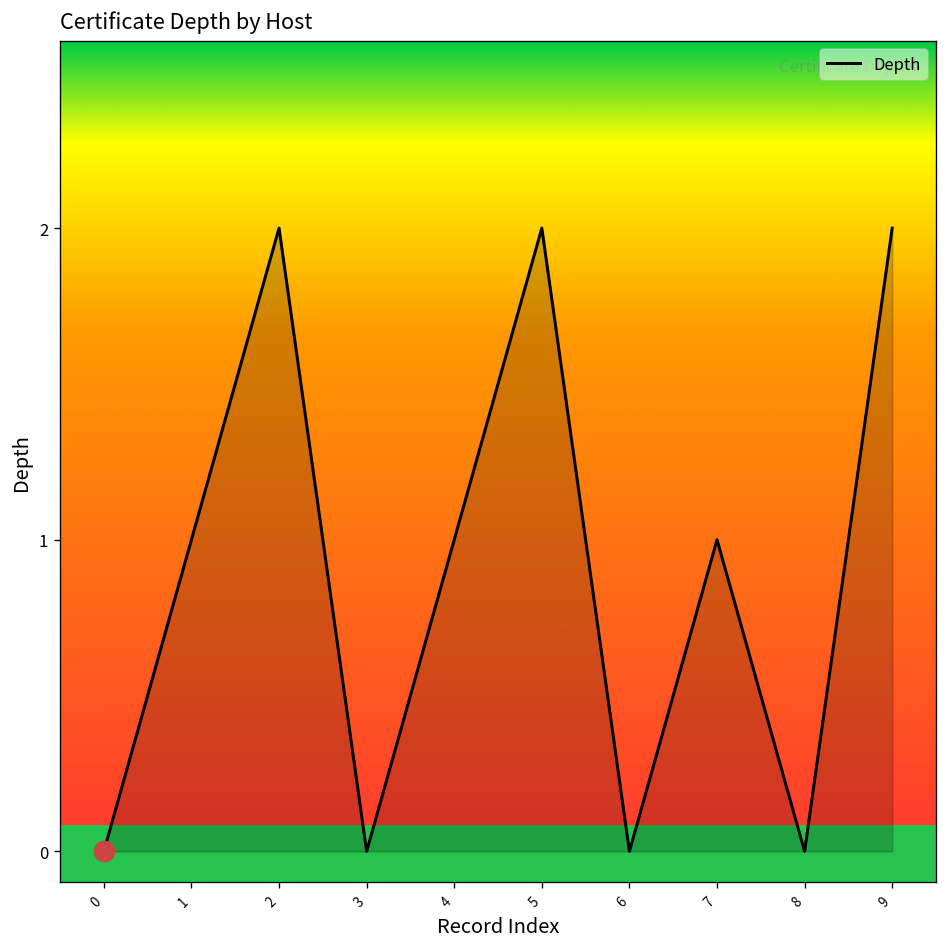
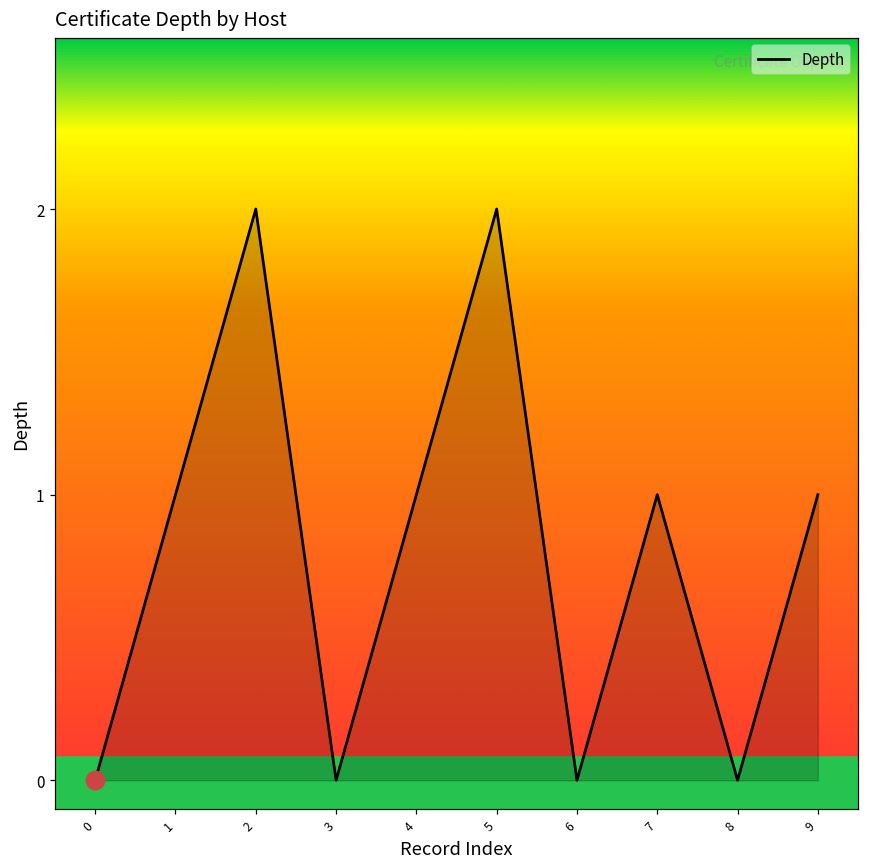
Depth, 9: 2 -> 1
